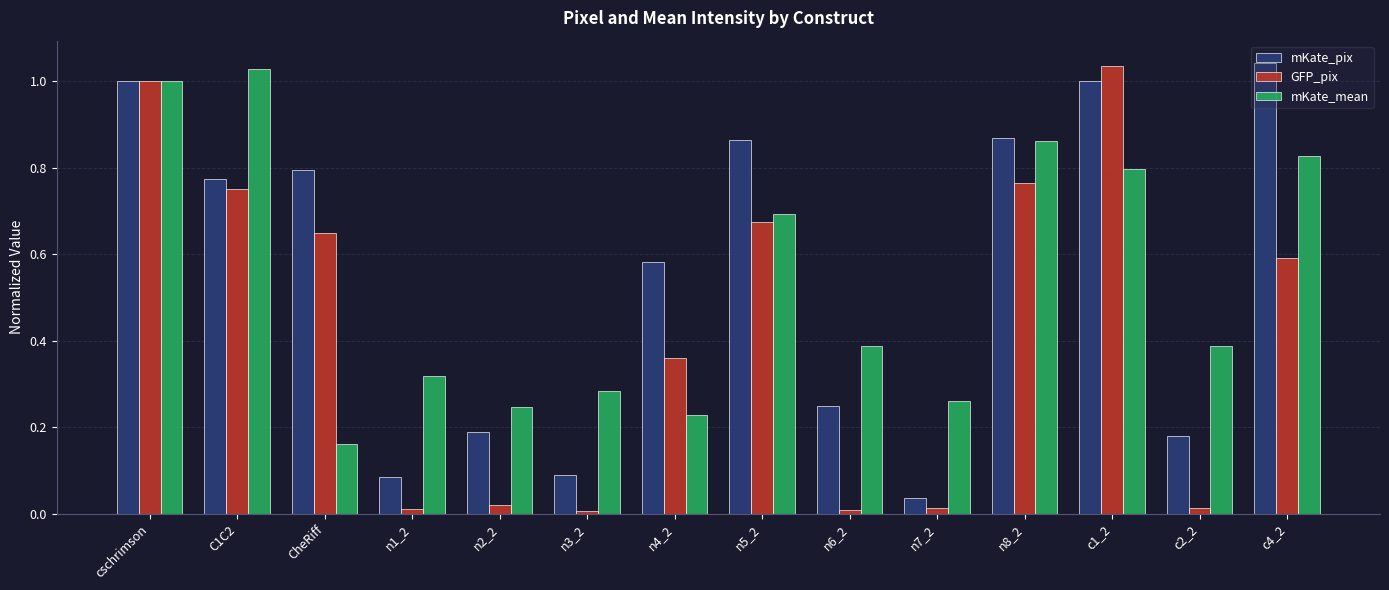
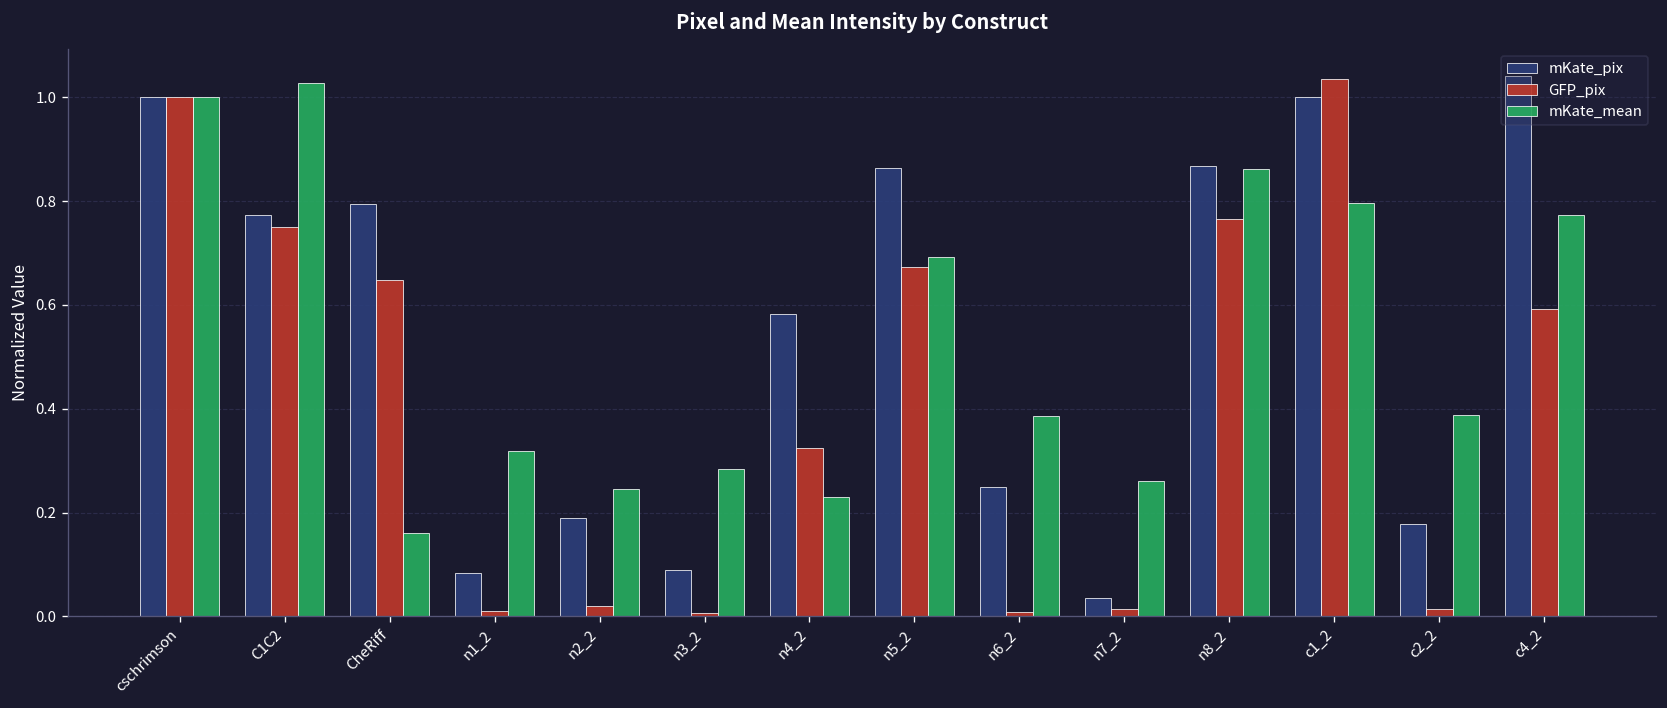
GFP_pix, n4_2: 0.36 -> 0.32
mKate_mean, c4_2: 0.83 -> 0.77
